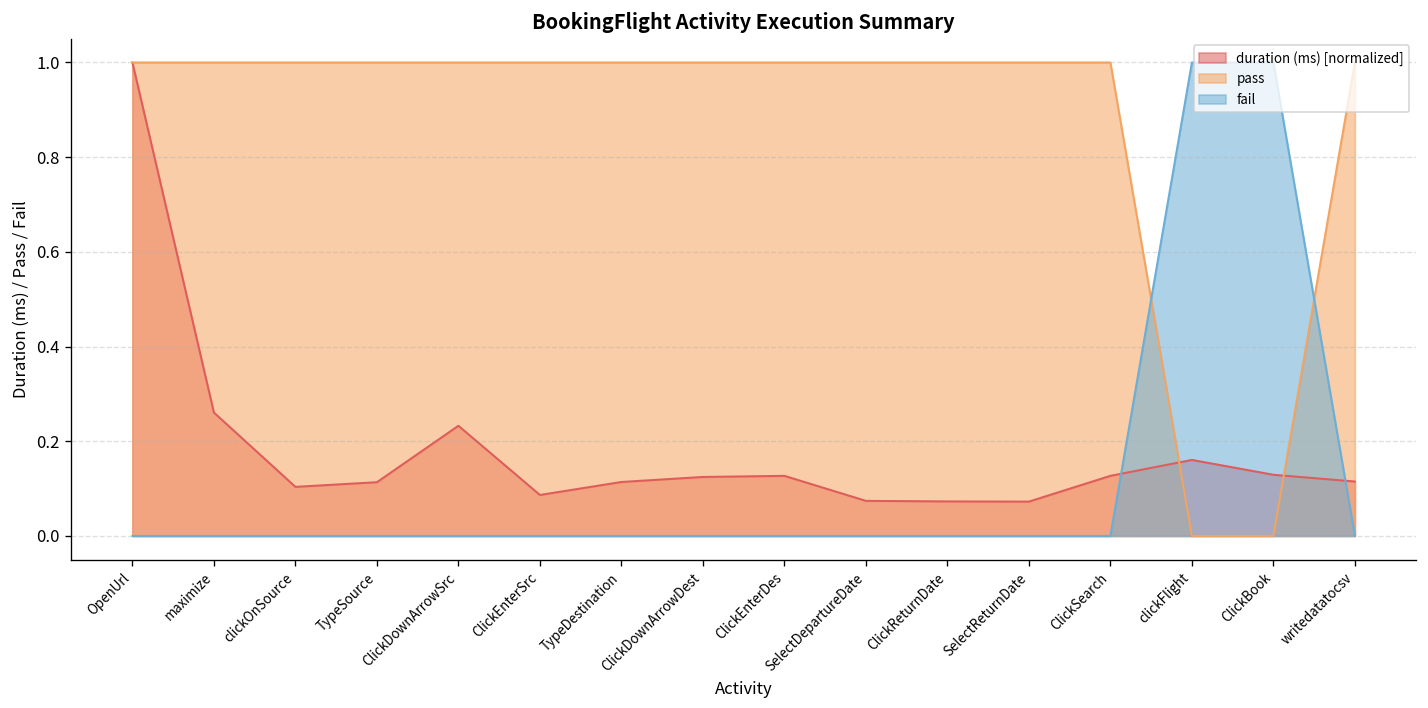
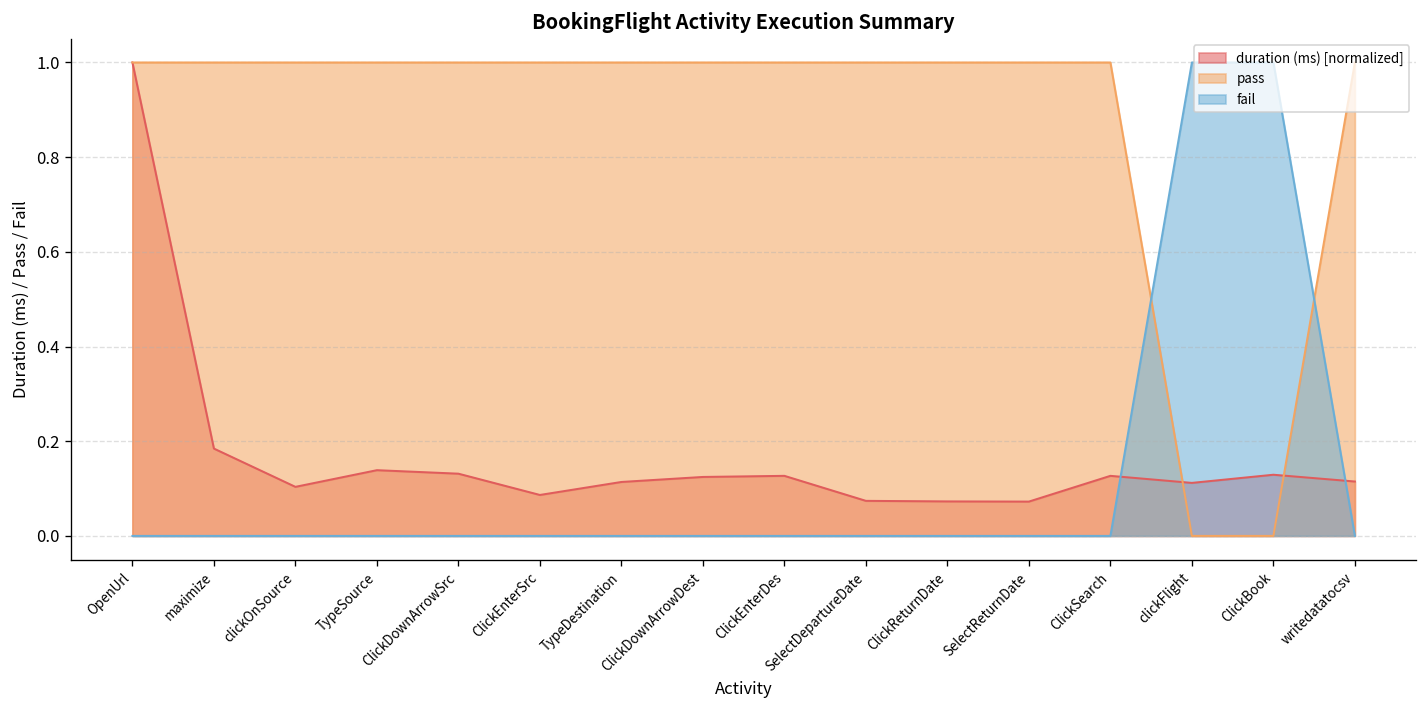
duration (ms) [normalized], maximize: 0.26 -> 0.18
duration (ms) [normalized], TypeSource: 0.11 -> 0.14
duration (ms) [normalized], ClickDownArrowSrc: 0.23 -> 0.13
duration (ms) [normalized], clickFlight: 0.16 -> 0.11
